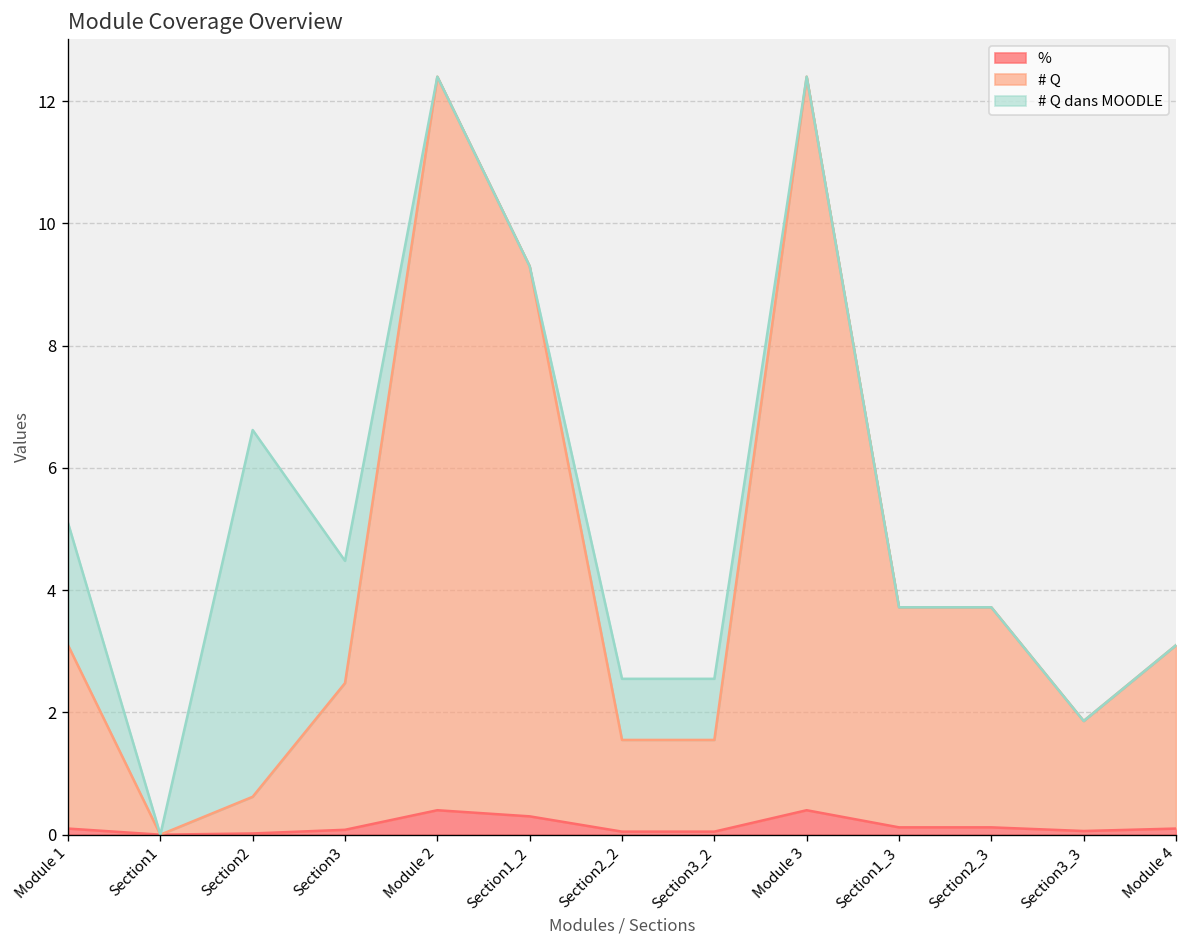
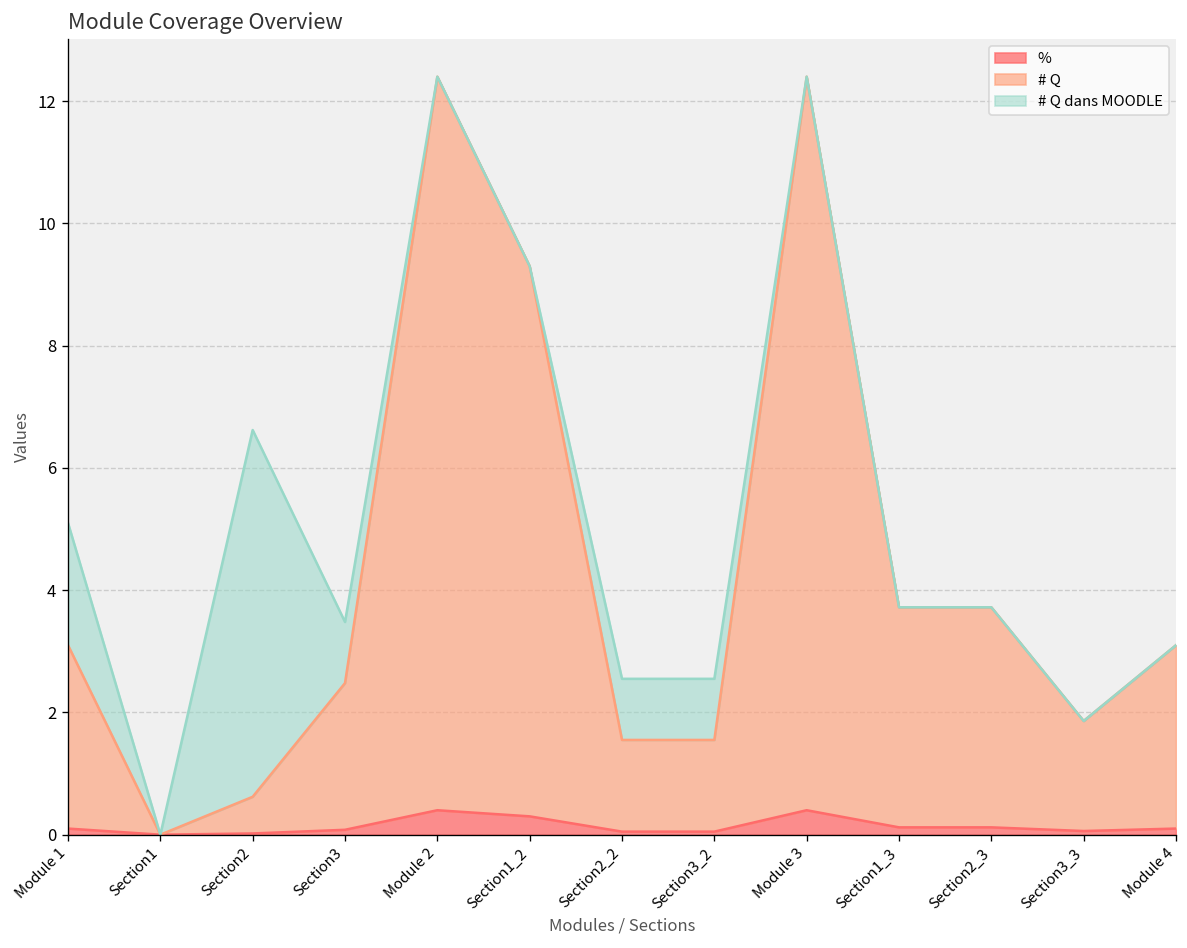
# Q dans MOODLE, Section3: 2 -> 1
